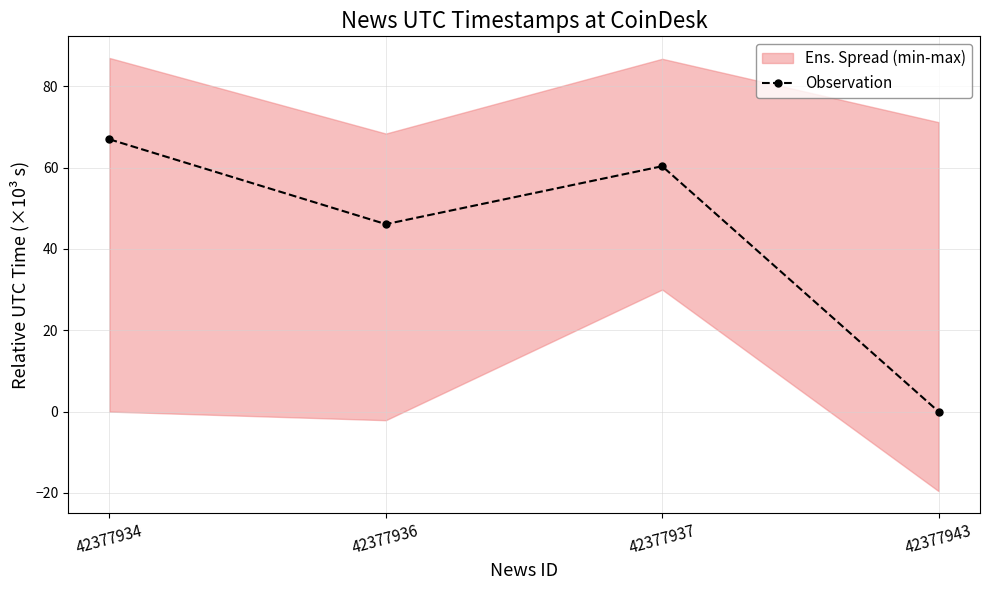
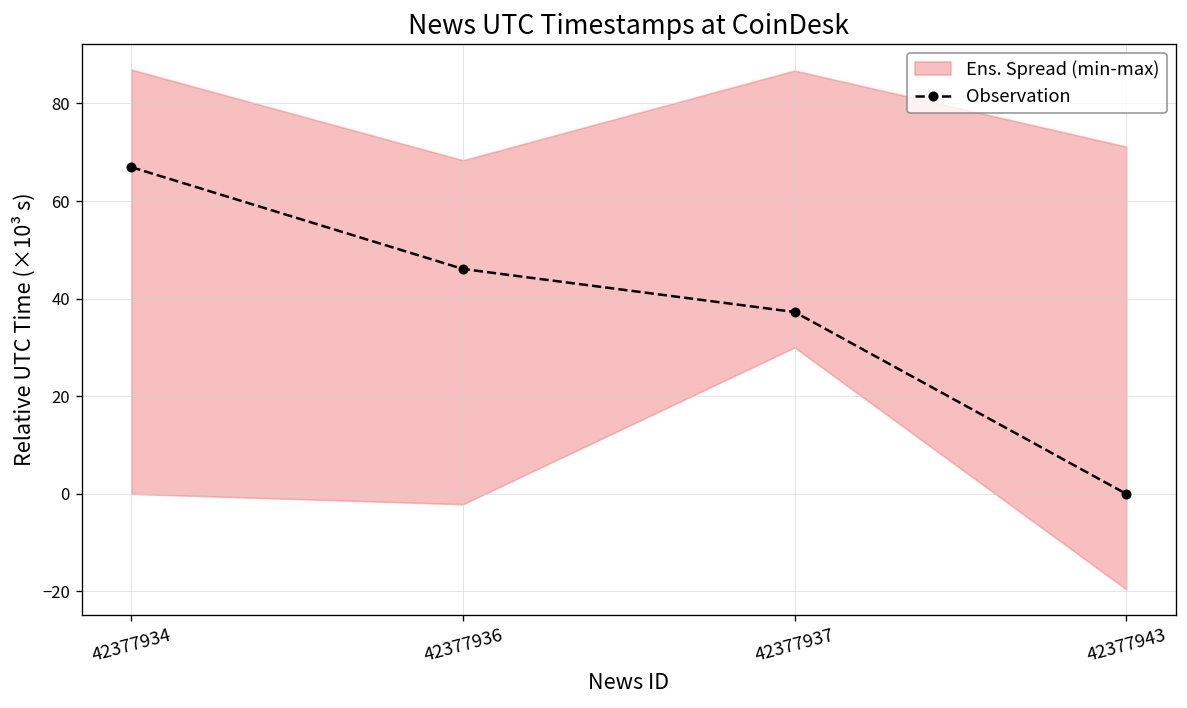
Observation, 42377937: 60 -> 37
